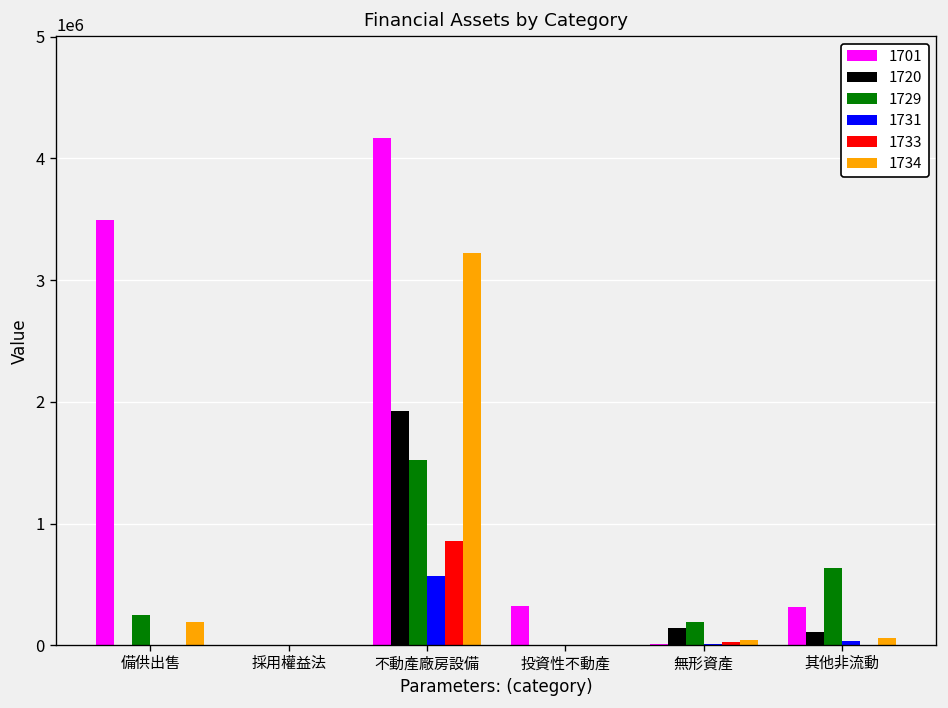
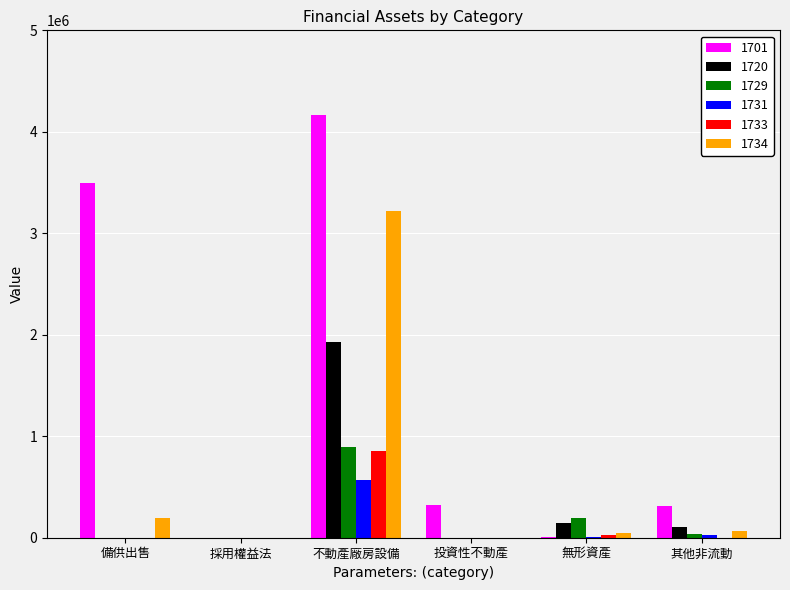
1729, 備供出售: 250000 -> 0
1729, 不動產廠房設備: 1520000 -> 890000
1729, 其他非流動: 640000 -> 40000
